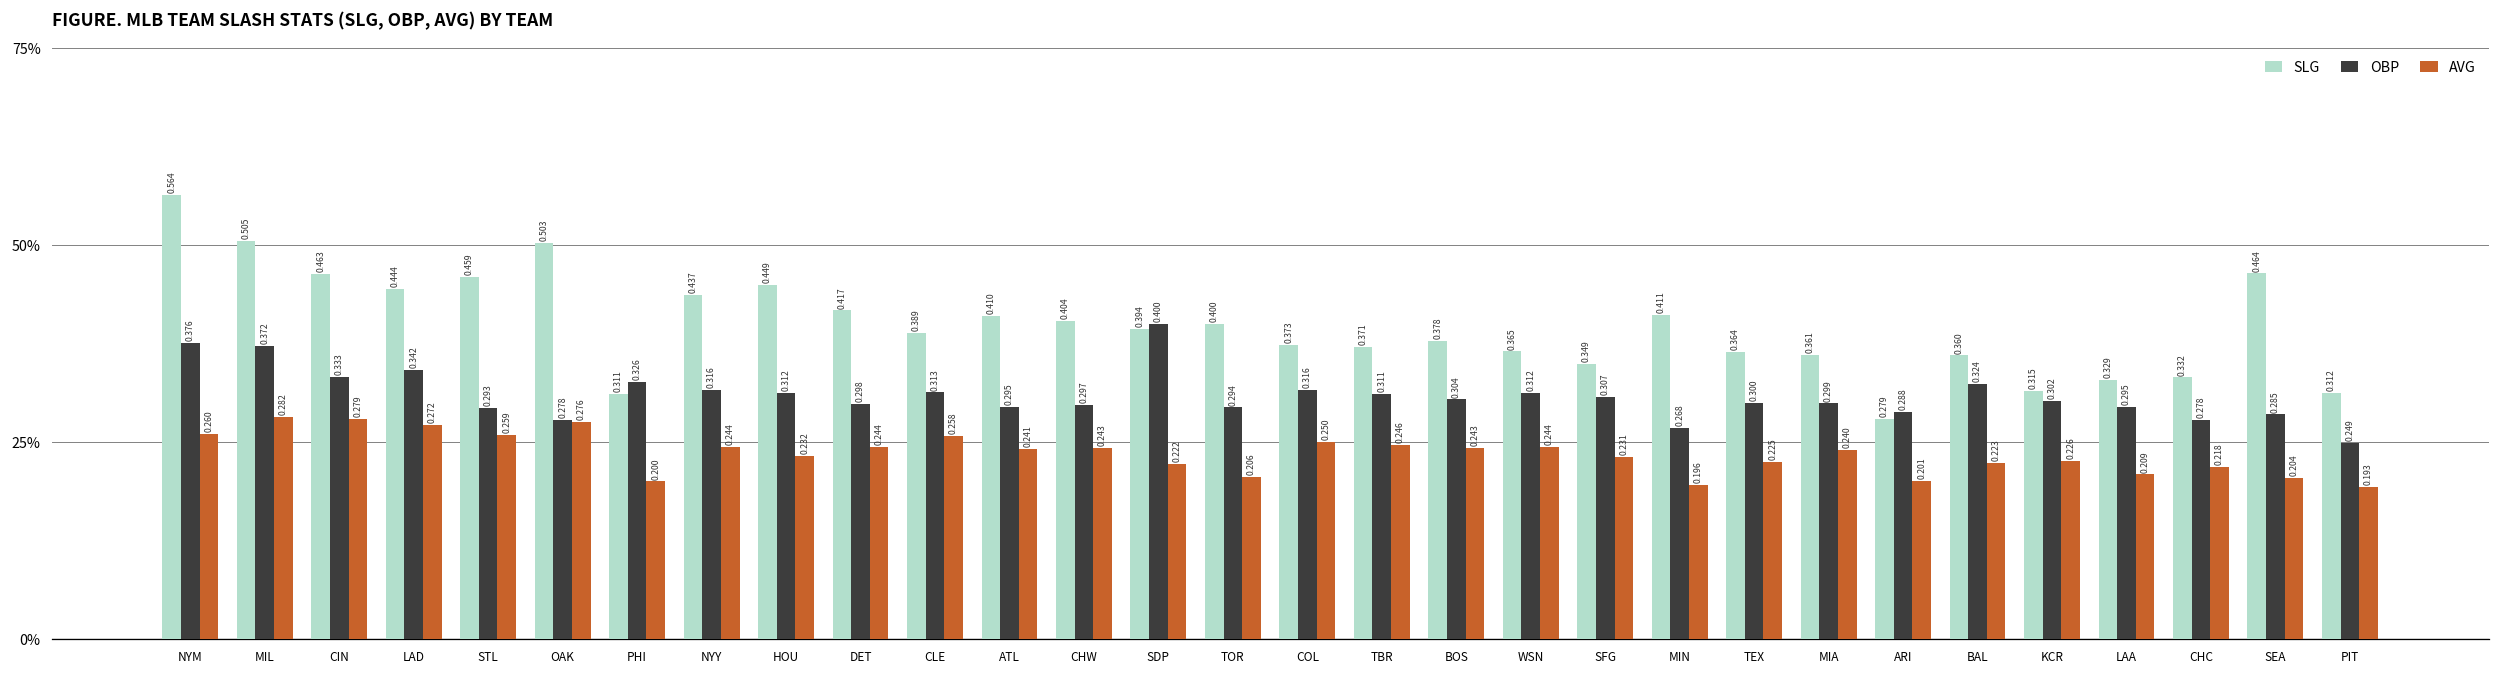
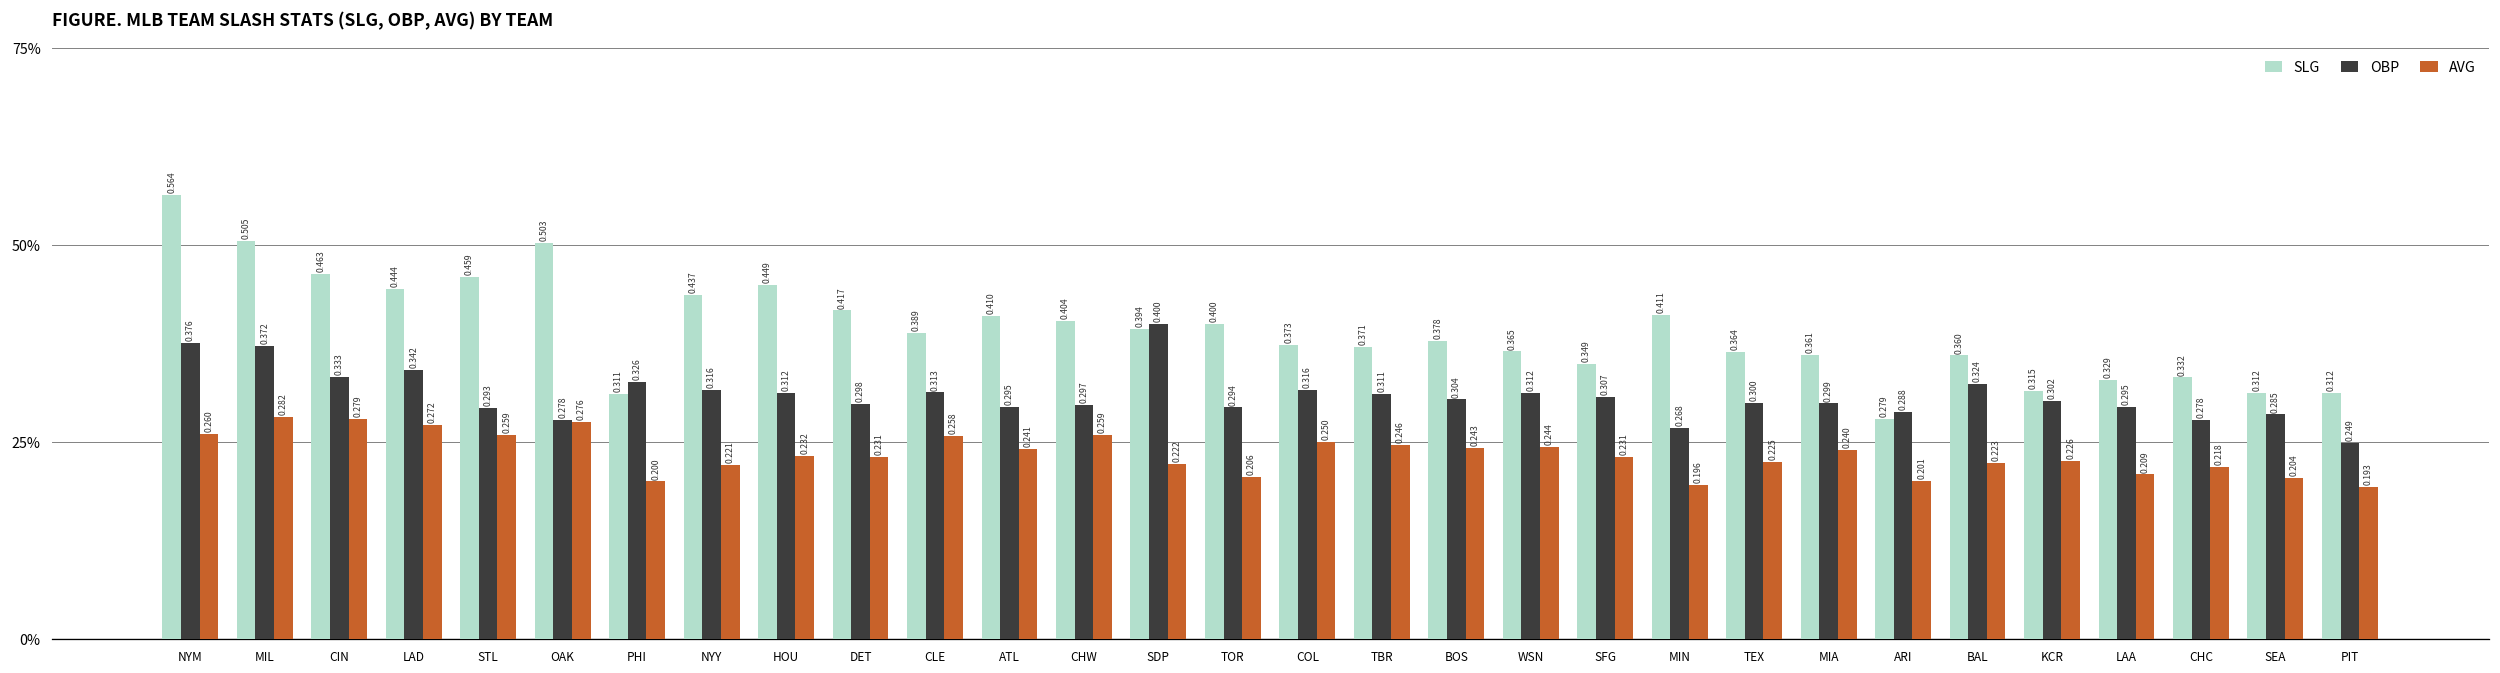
AVG, NYY: 0.244 -> 0.221
AVG, DET: 0.244 -> 0.231
AVG, CHW: 0.243 -> 0.259
SLG, SEA: 0.464 -> 0.312
